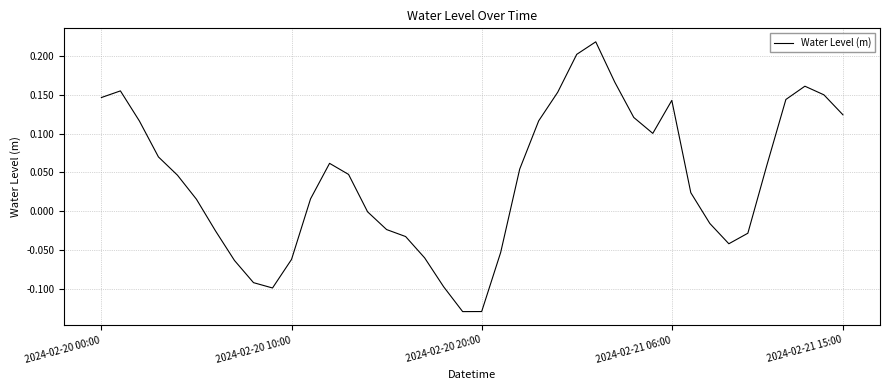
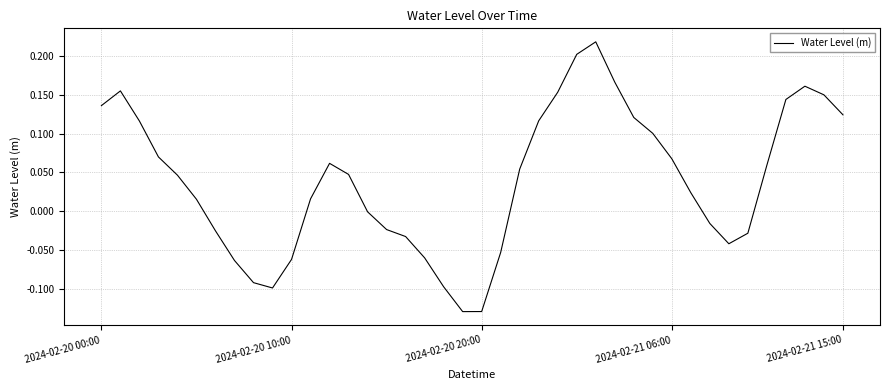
2024-02-20 00:00: 0.15 -> 0.14
2024-02-21 06:00: 0.14 -> 0.07
